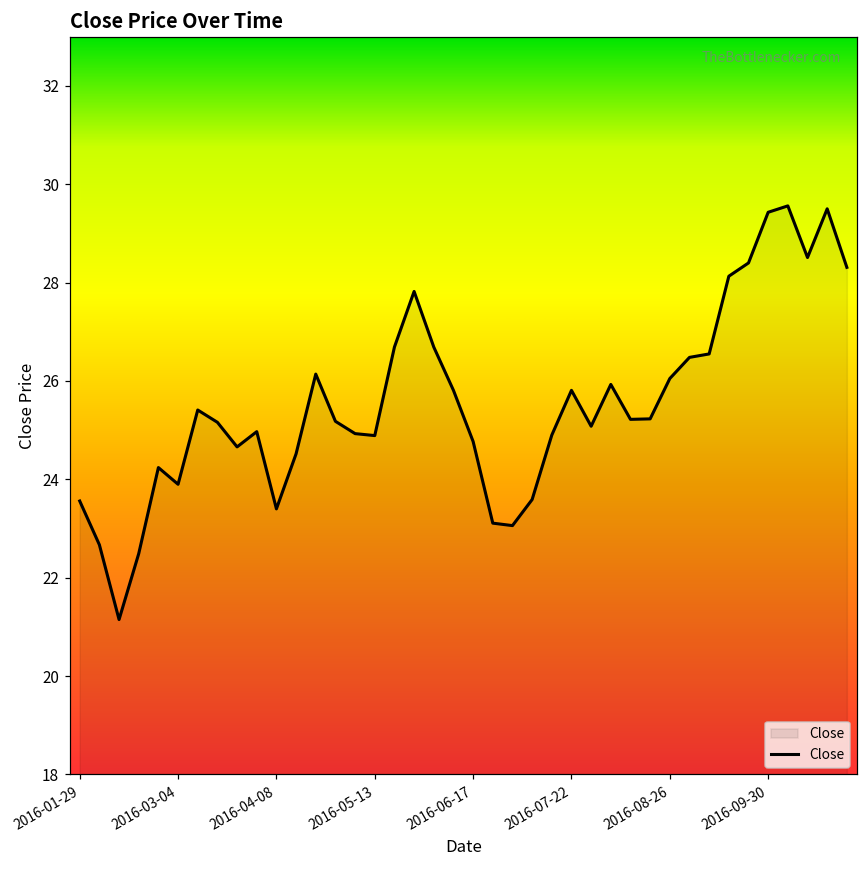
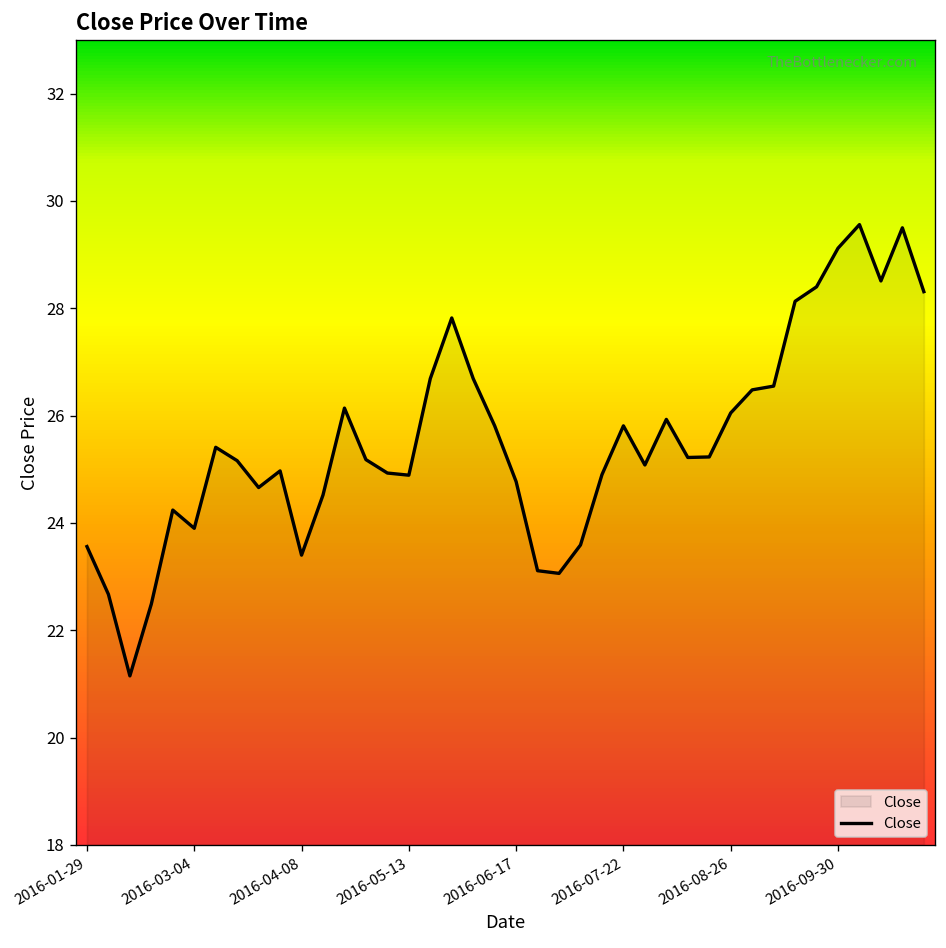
2016-09-30: 29.4 -> 29.1
